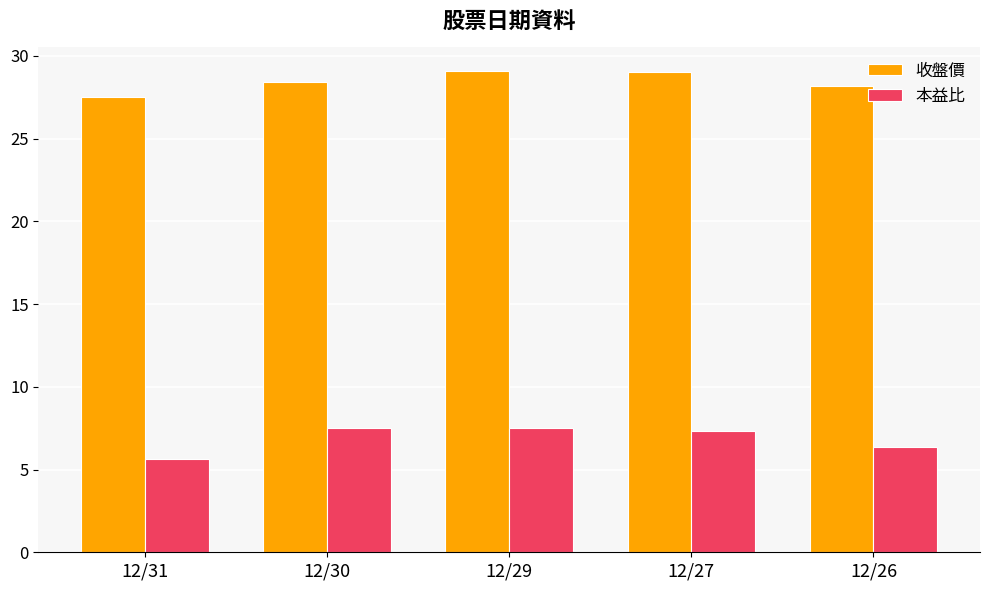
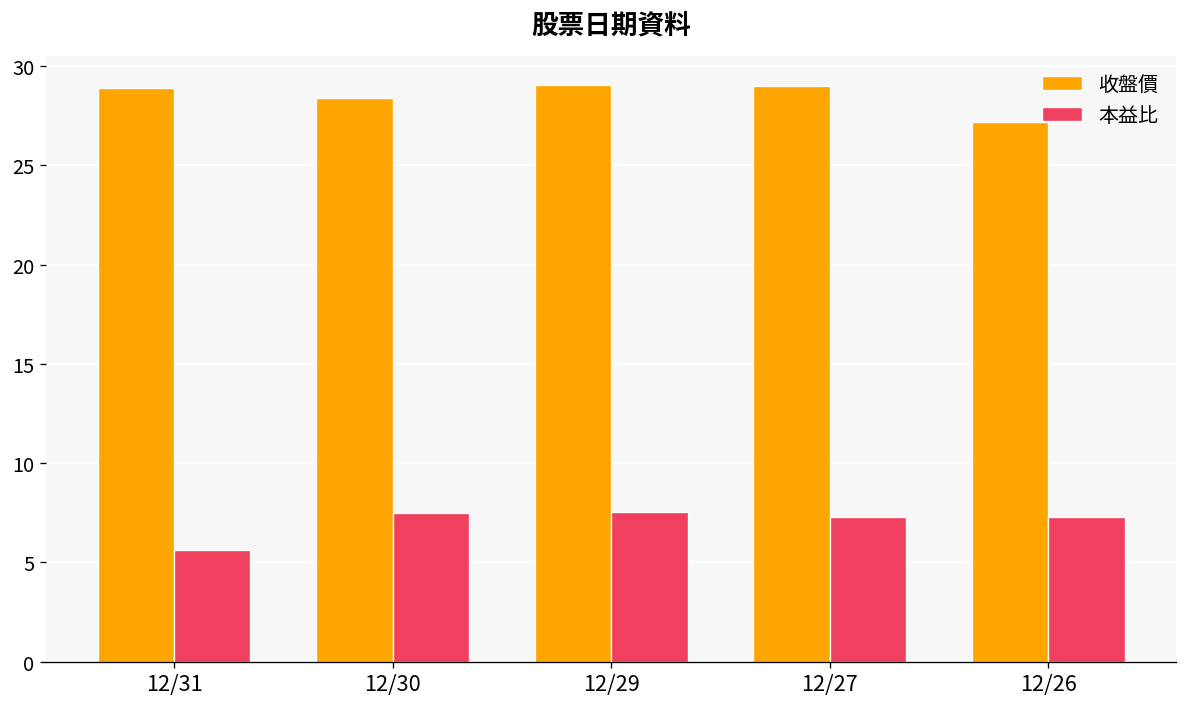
收盤價, 12/31: 27.5 -> 28.9
收盤價, 12/26: 28.2 -> 27.2
本益比, 12/26: 6.3 -> 7.3
